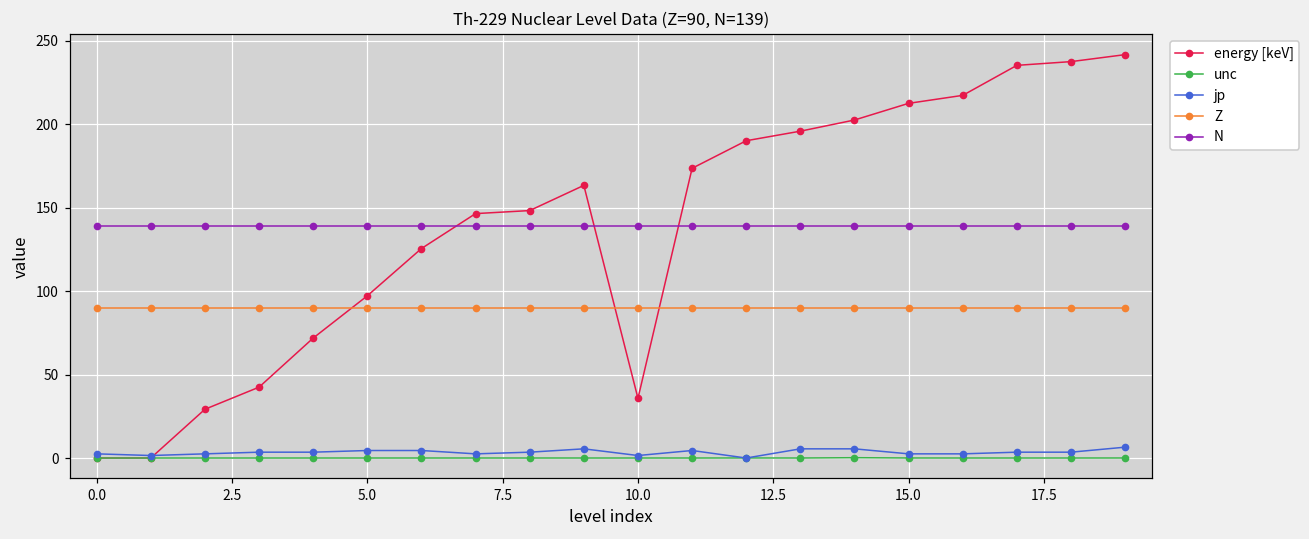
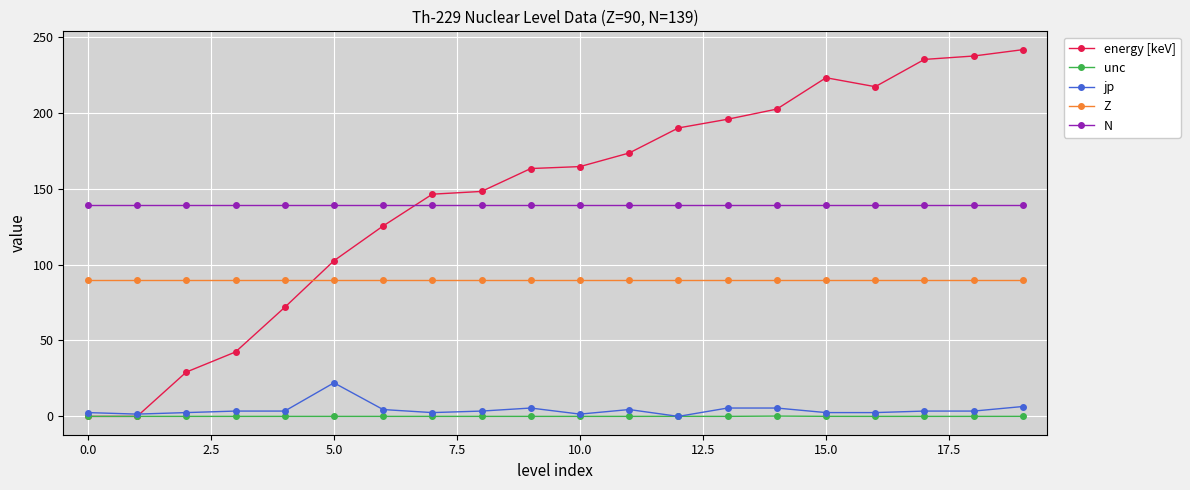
energy [keV], 5.0: 97 -> 103
jp, 5.0: 5 -> 22
energy [keV], 10.0: 36 -> 165
energy [keV], 15.0: 212 -> 223
